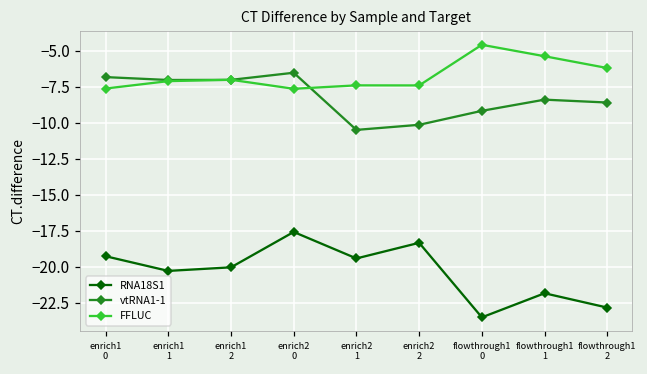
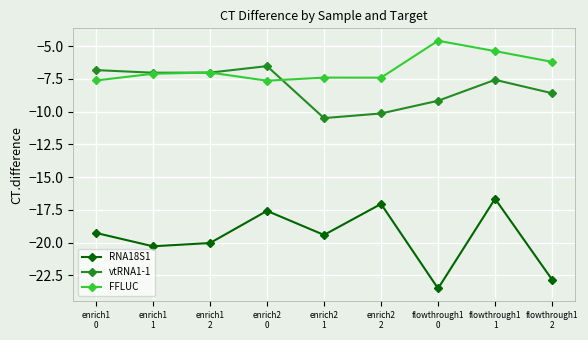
RNA18S1, enrich2 2: -18.3 -> -17.1
RNA18S1, flowthrough1 1: -21.8 -> -16.7
vtRNA1-1, flowthrough1 1: -8.4 -> -7.6
